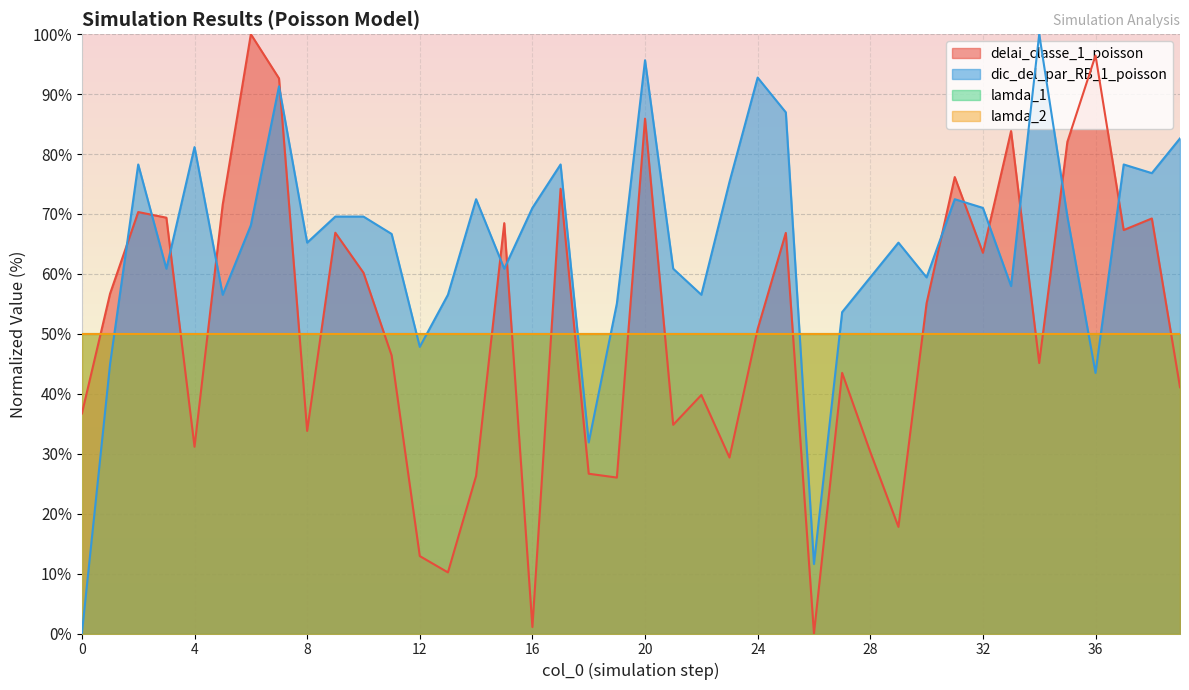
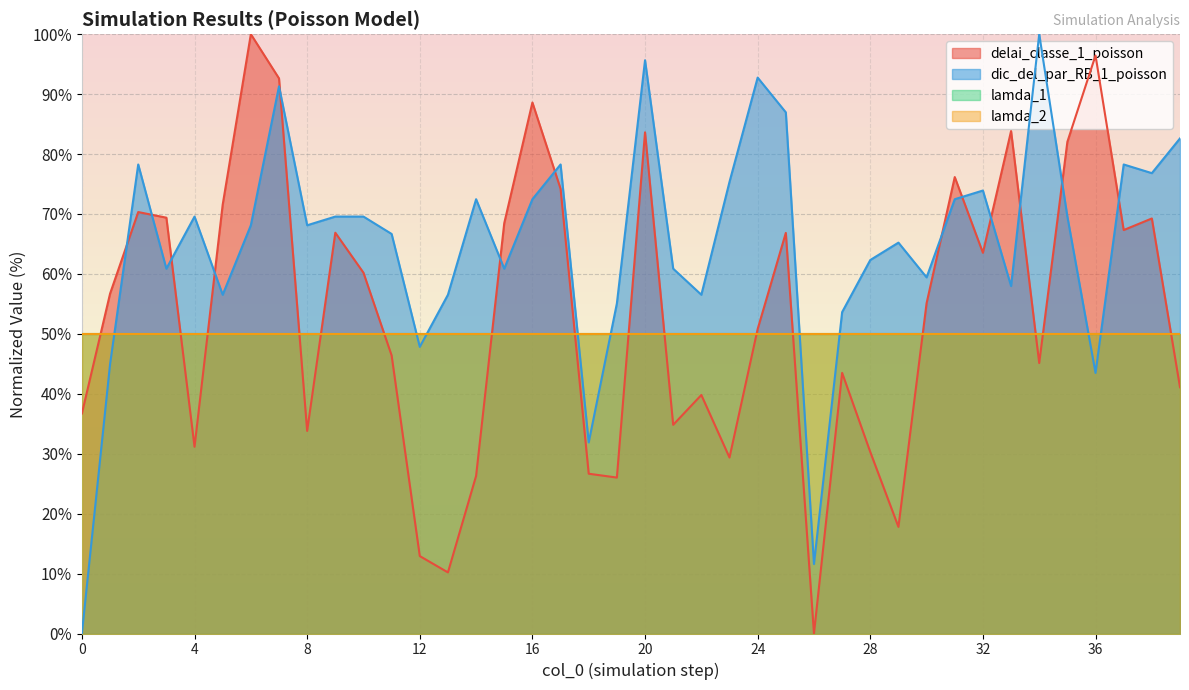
dic_del_par_RB_1_poisson, 4: 81% -> 70%
dic_del_par_RB_1_poisson, 8: 65% -> 68%
delai_classe_1_poisson, 16: 1% -> 89%
dic_del_par_RB_1_poisson, 16: 71% -> 72%
delai_classe_1_poisson, 20: 86% -> 84%
dic_del_par_RB_1_poisson, 28: 59% -> 62%
dic_del_par_RB_1_poisson, 32: 71% -> 74%
